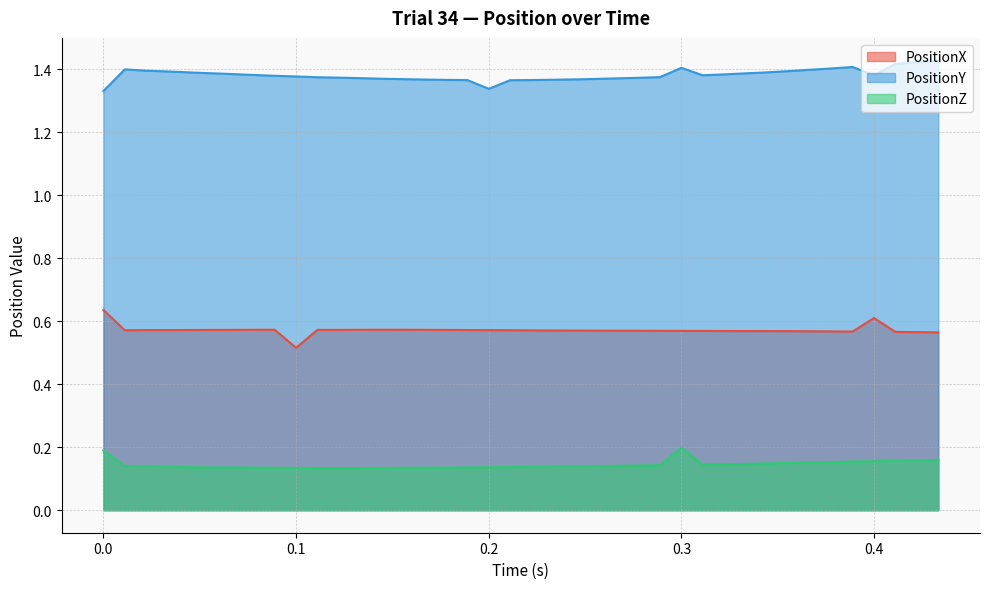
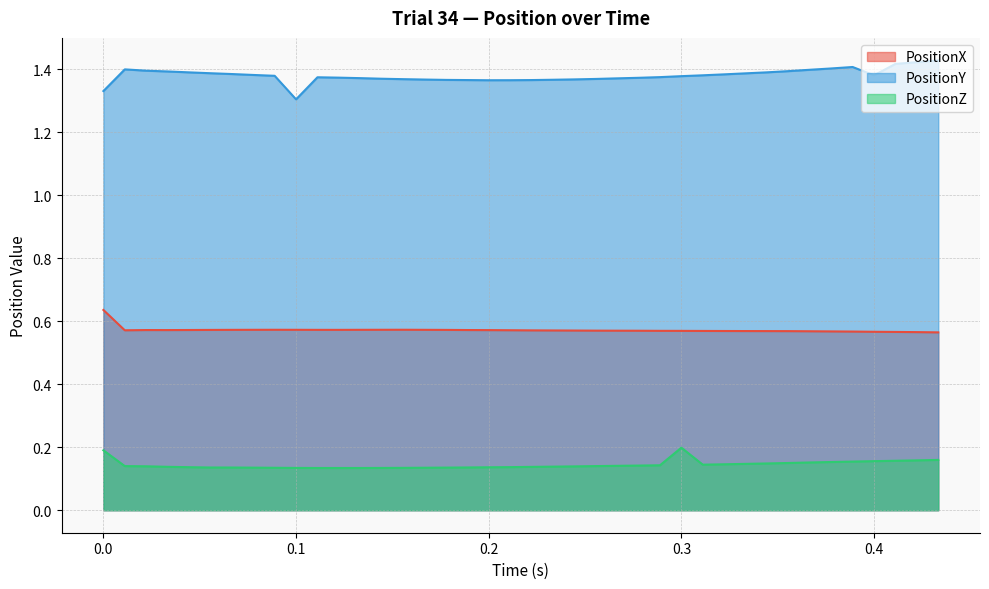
PositionX, 0.1: 0.52 -> 0.57
PositionY, 0.1: 1.38 -> 1.31
PositionY, 0.2: 1.34 -> 1.37
PositionY, 0.3: 1.41 -> 1.38
PositionX, 0.4: 0.61 -> 0.57
